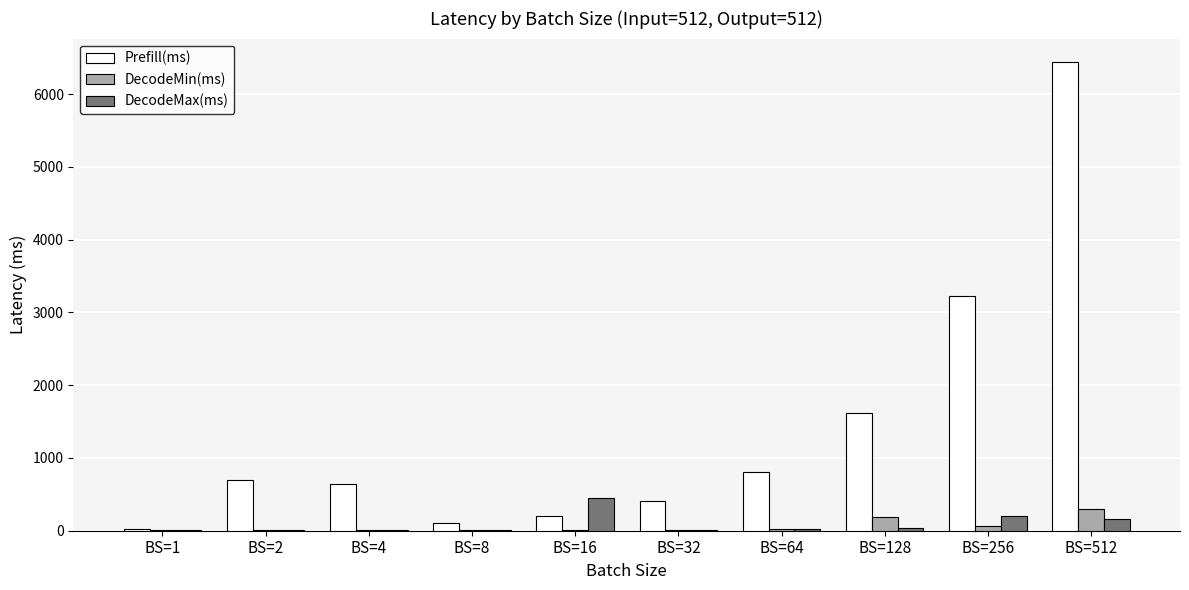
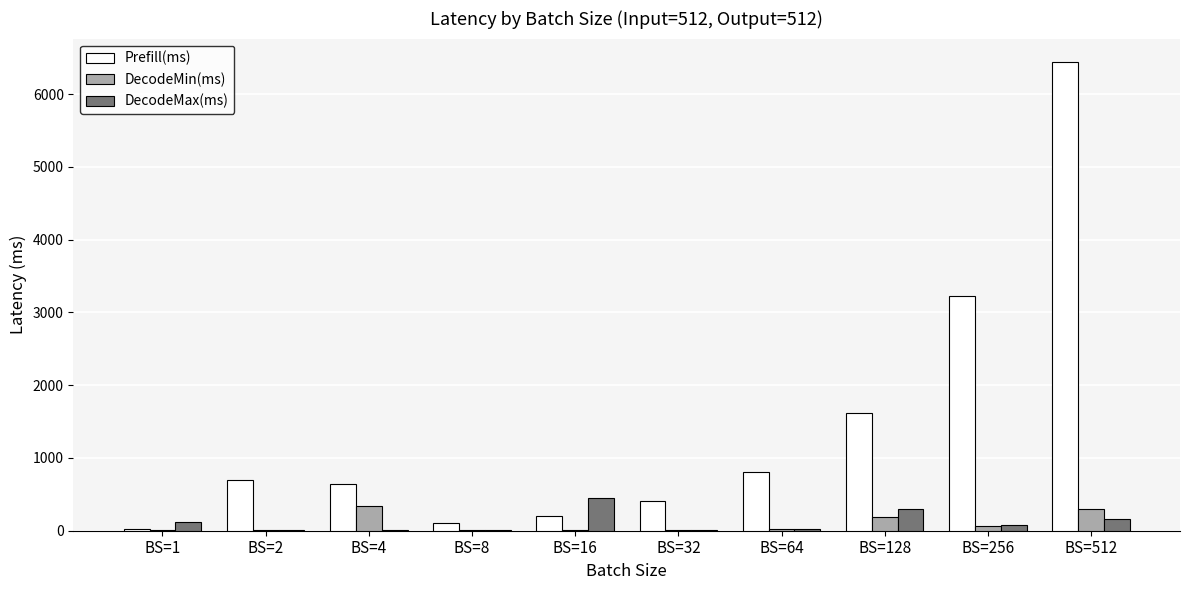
DecodeMax(ms), BS=1: 0 -> 100
DecodeMin(ms), BS=4: 0 -> 300
DecodeMax(ms), BS=128: 0 -> 300
DecodeMax(ms), BS=256: 200 -> 100
